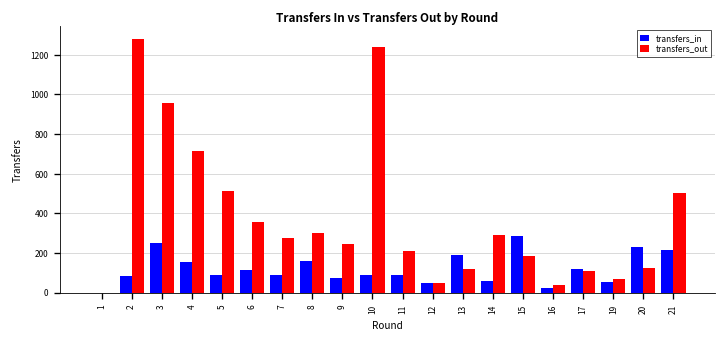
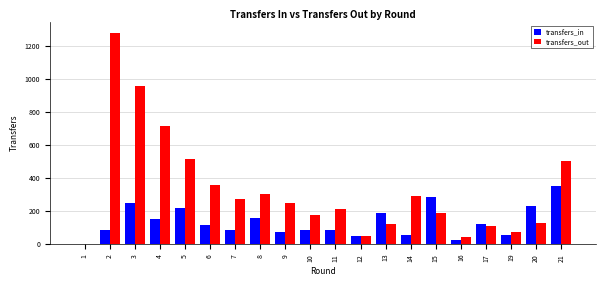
transfers_in, 5: 90 -> 220
transfers_out, 10: 1240 -> 180
transfers_in, 21: 220 -> 350
